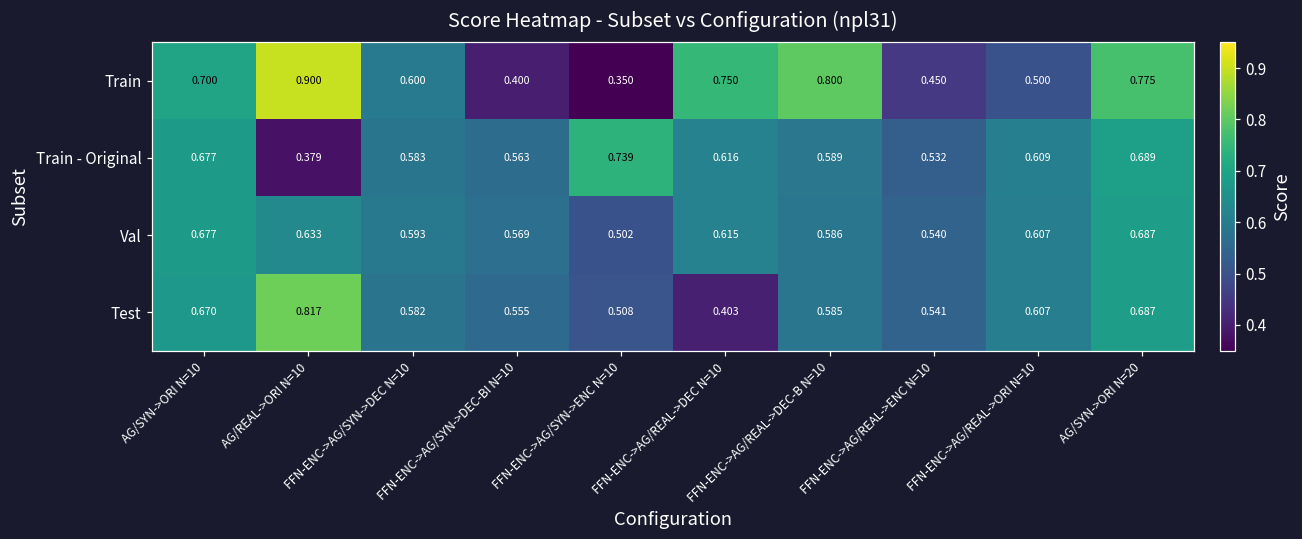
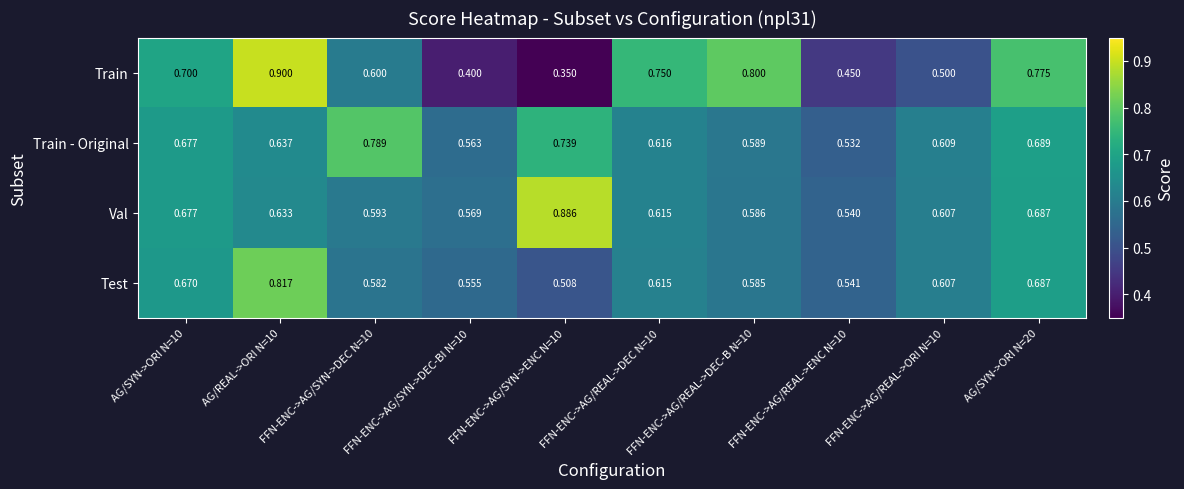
Train - Original, AG/REAL->ORI N=10: 0.379 -> 0.637
Train - Original, FFN-ENC->AG/SYN->DEC N=10: 0.583 -> 0.789
Val, FFN-ENC->AG/SYN->ENC N=10: 0.502 -> 0.886
Test, FFN-ENC->AG/REAL->DEC N=10: 0.403 -> 0.615
